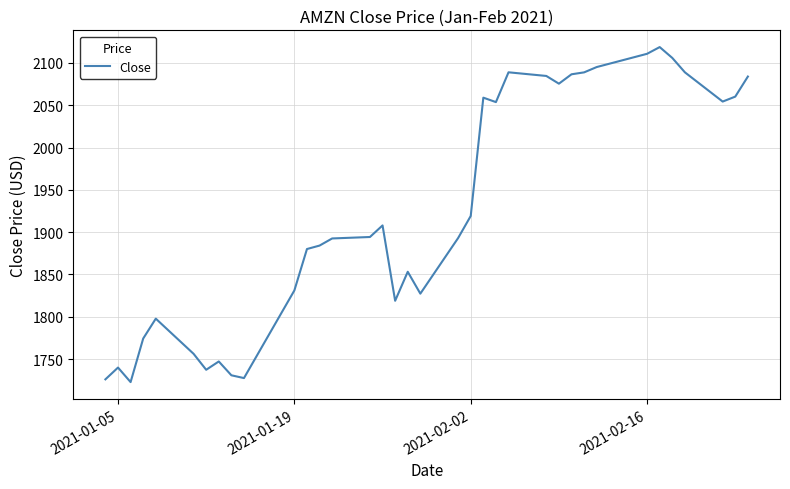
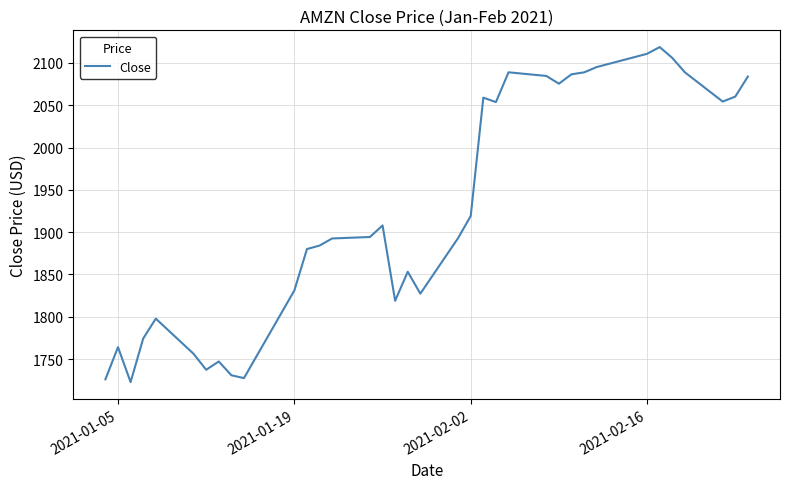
2021-01-05: 1740 -> 1760
